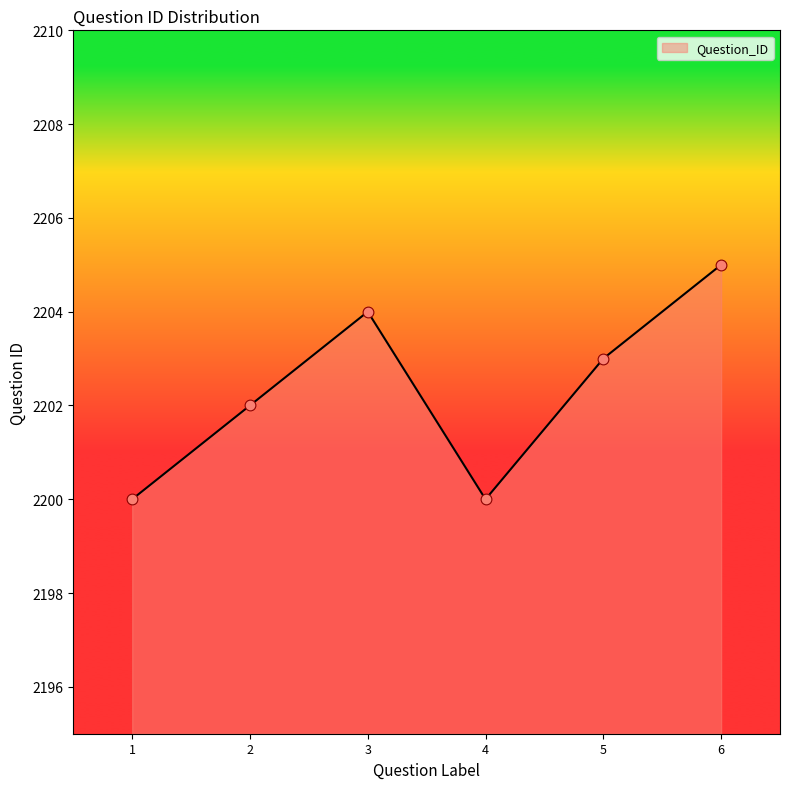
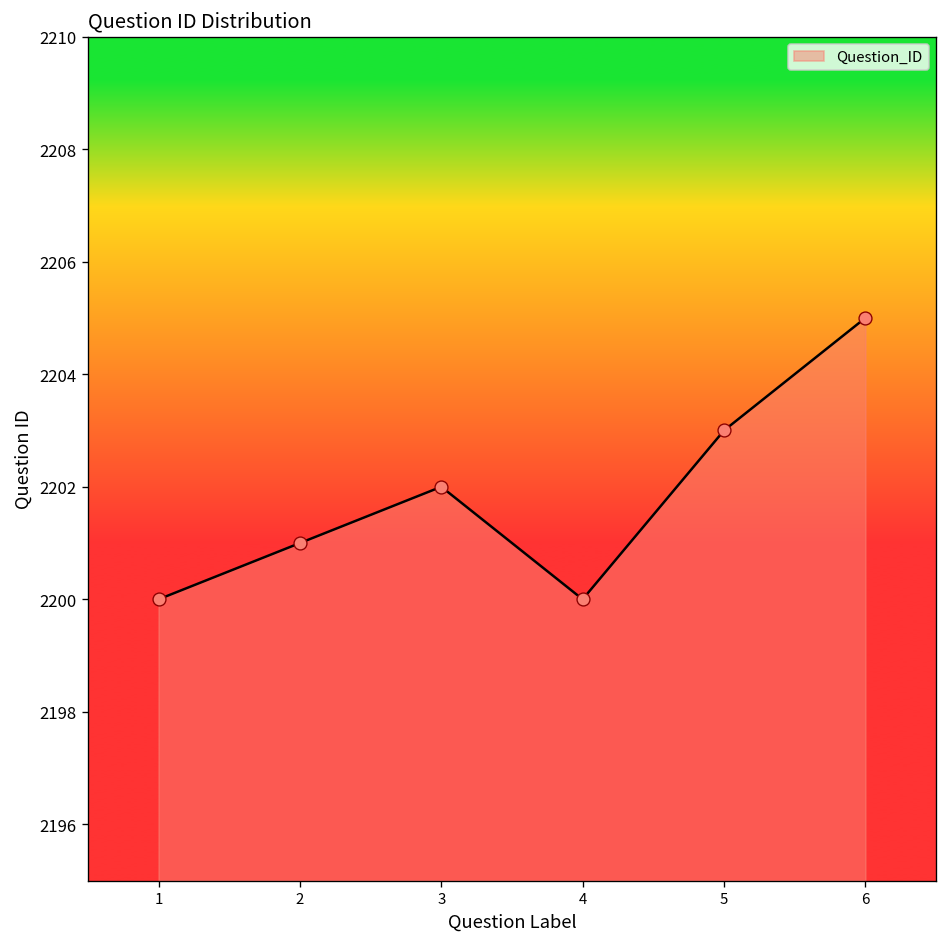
2: 2202 -> 2201
3: 2204 -> 2202
